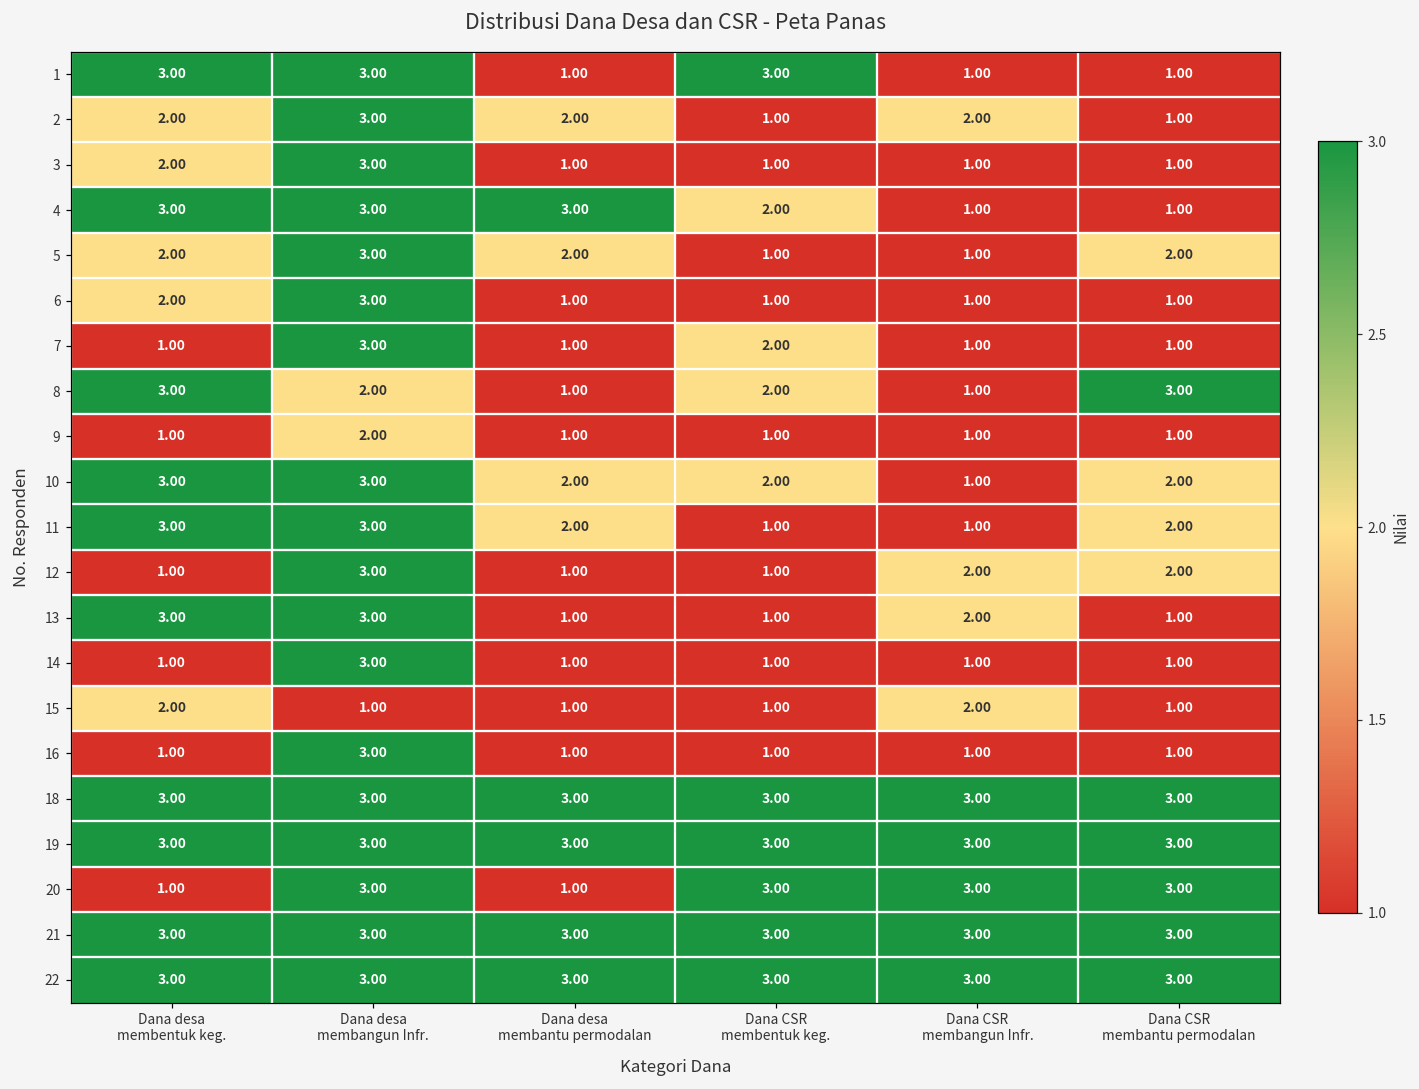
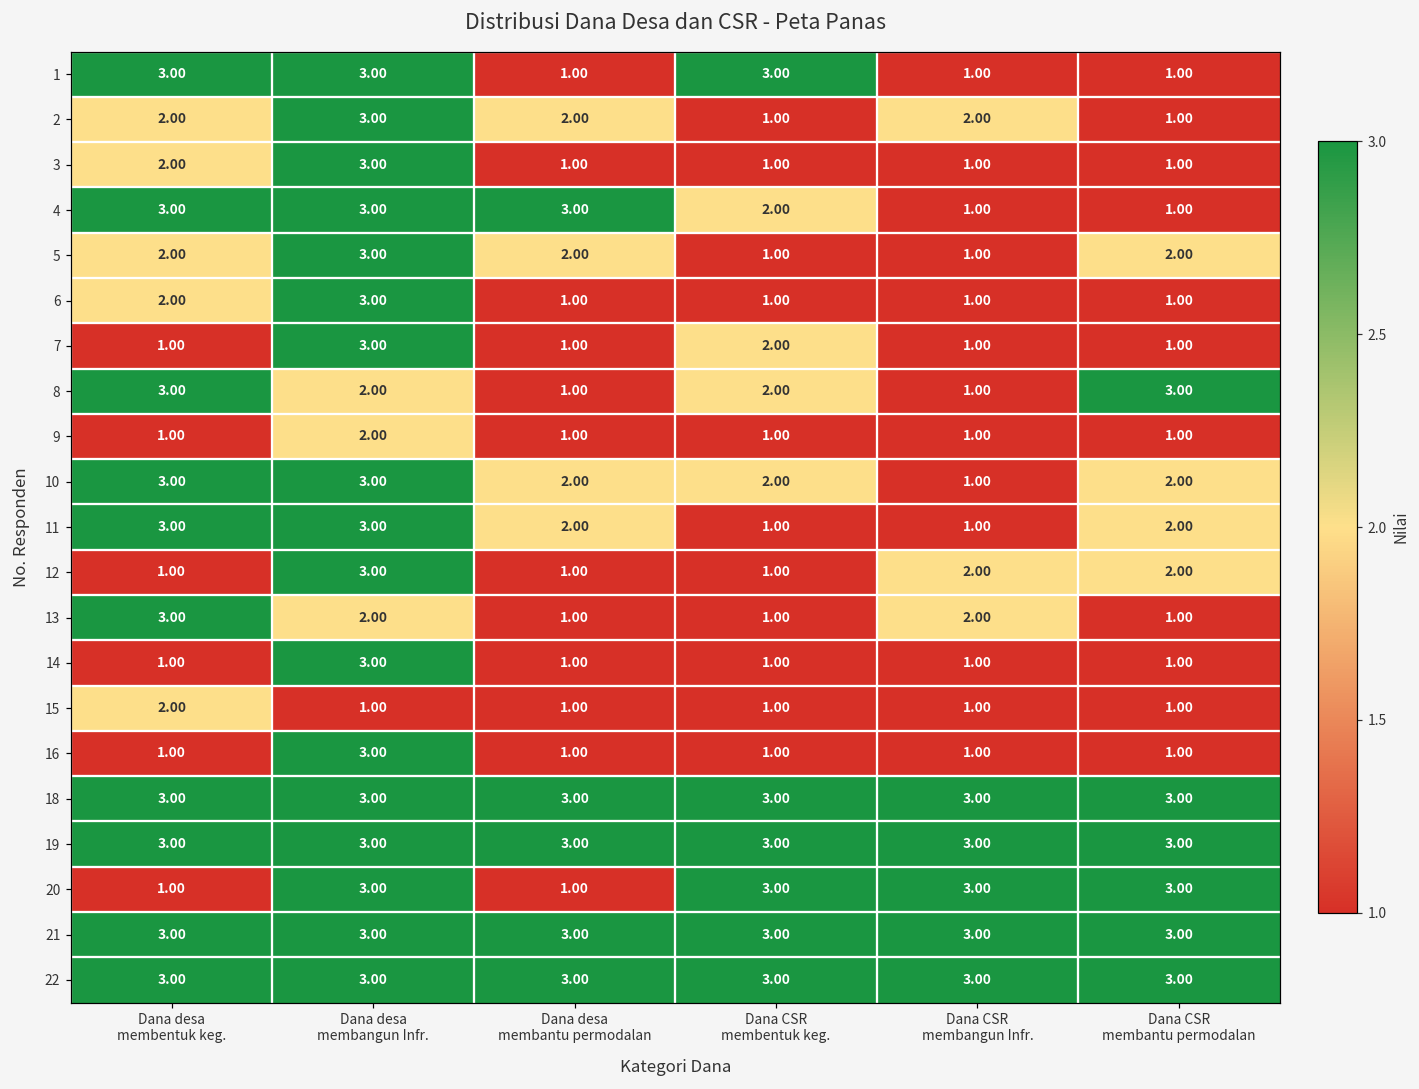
13, Dana desa membangun Infr.: 3.00 -> 2.00
15, Dana CSR membangun Infr.: 2.00 -> 1.00
